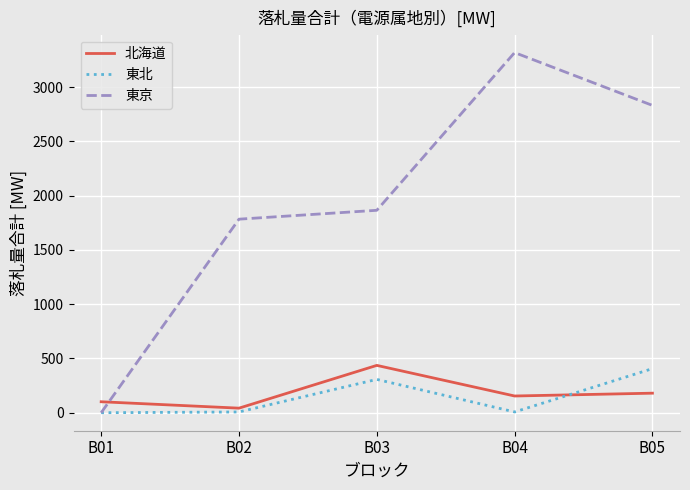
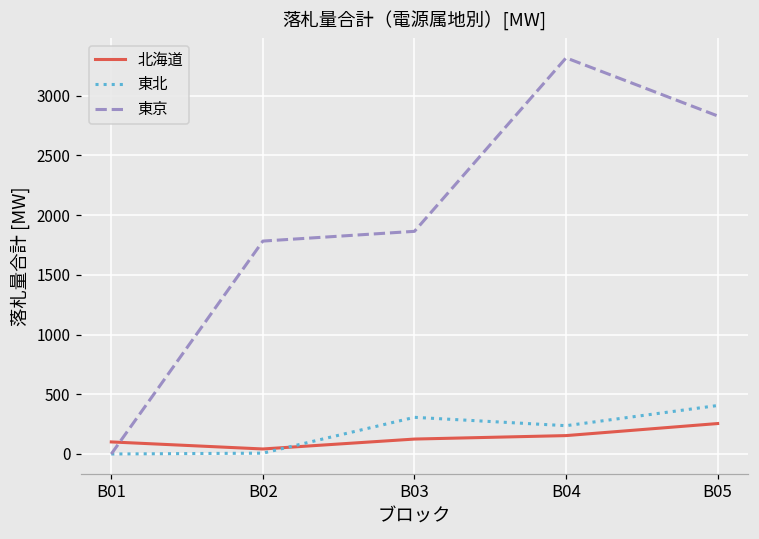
北海道, B03: 440 -> 130
東北, B04: 10 -> 240
北海道, B05: 180 -> 260
